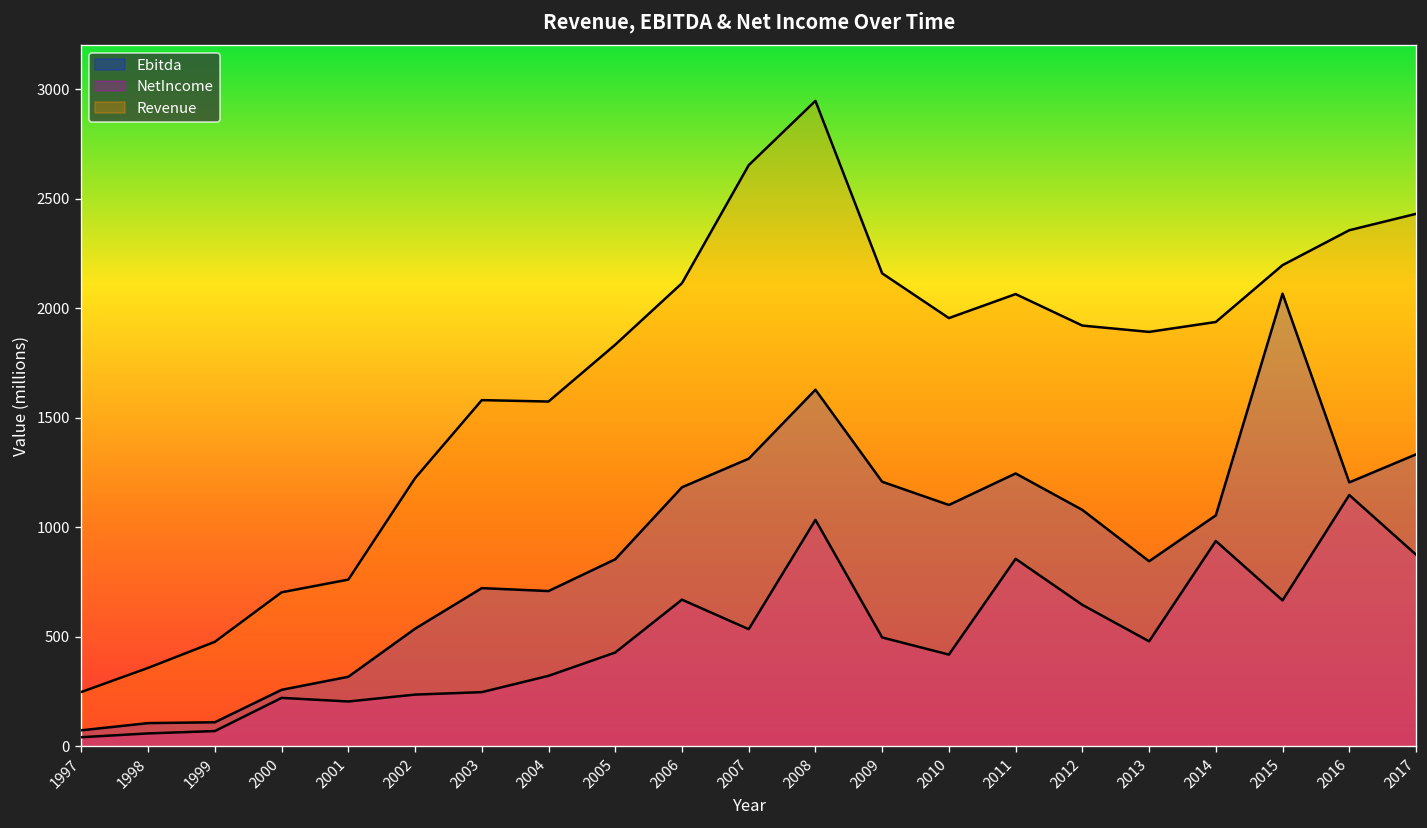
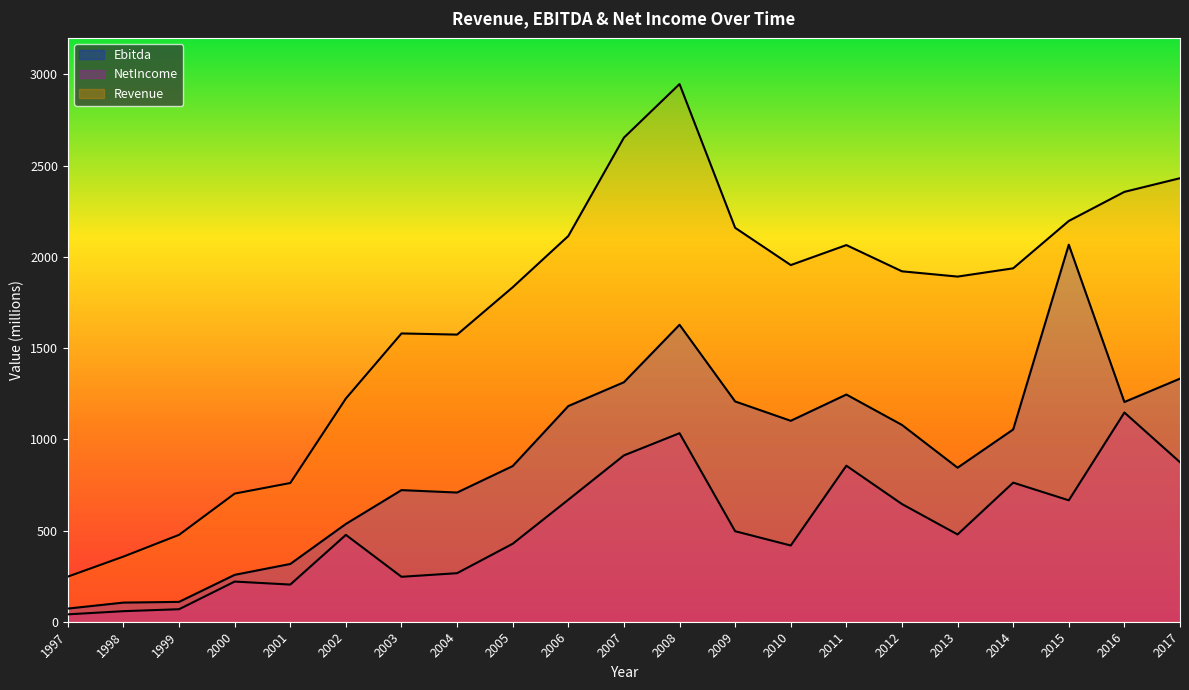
NetIncome, 2002: 240 -> 480
NetIncome, 2004: 320 -> 270
NetIncome, 2007: 530 -> 910
NetIncome, 2014: 940 -> 760
